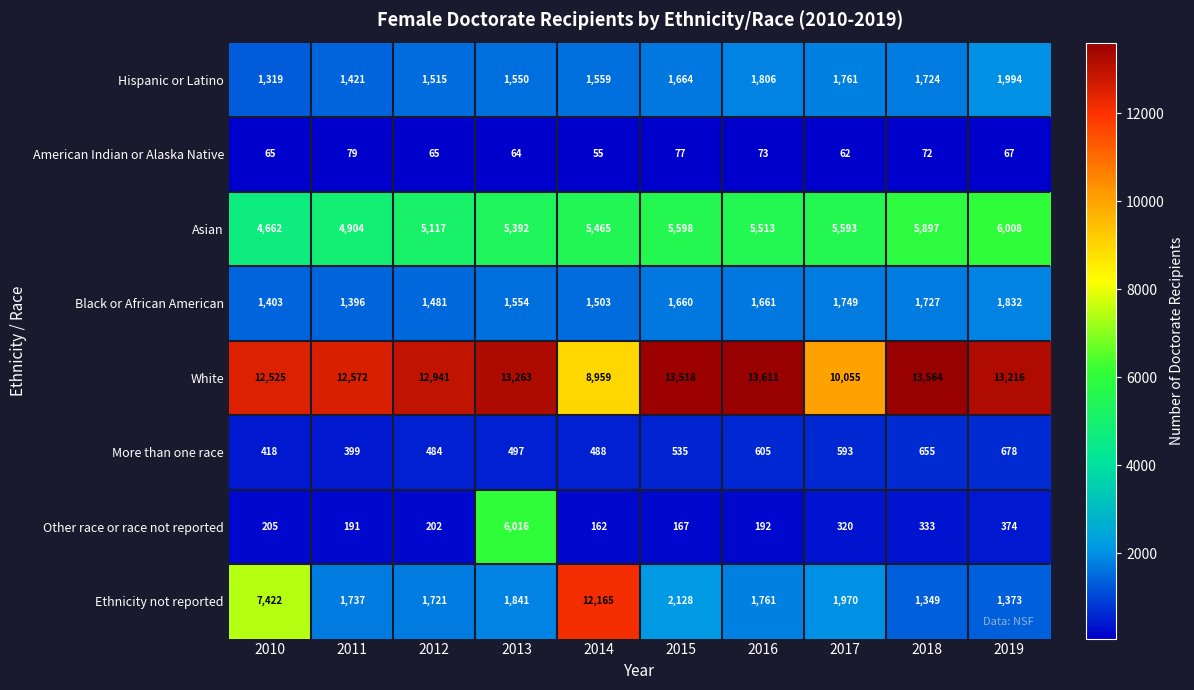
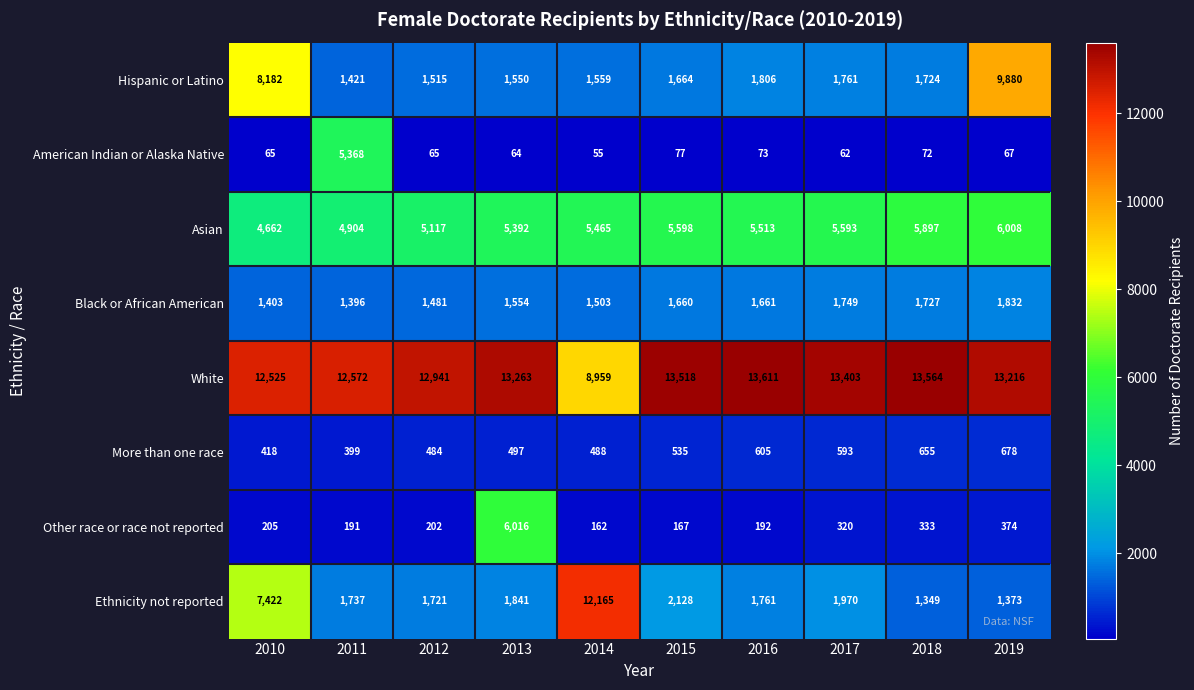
Hispanic or Latino, 2010: 1,319 -> 8,182
Hispanic or Latino, 2019: 1,994 -> 9,880
American Indian or Alaska Native, 2011: 79 -> 5,368
White, 2017: 10,055 -> 13,403
